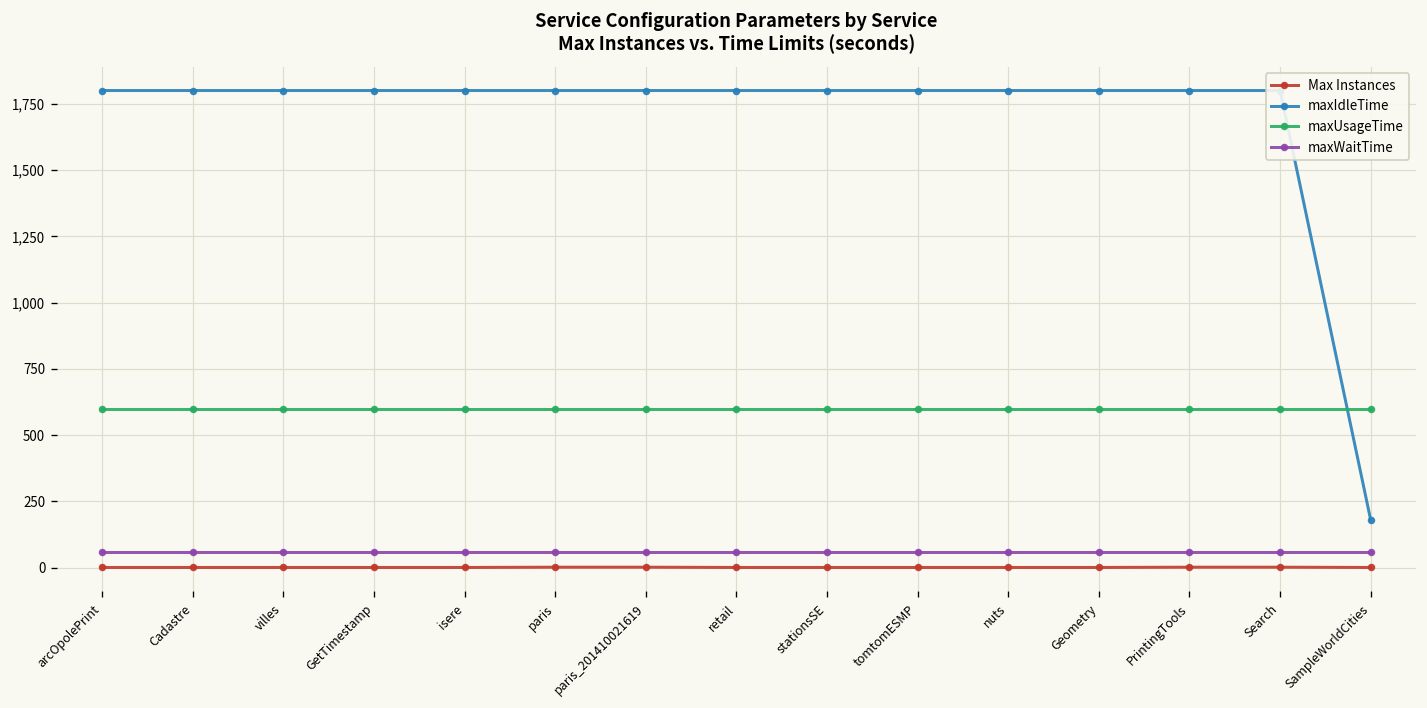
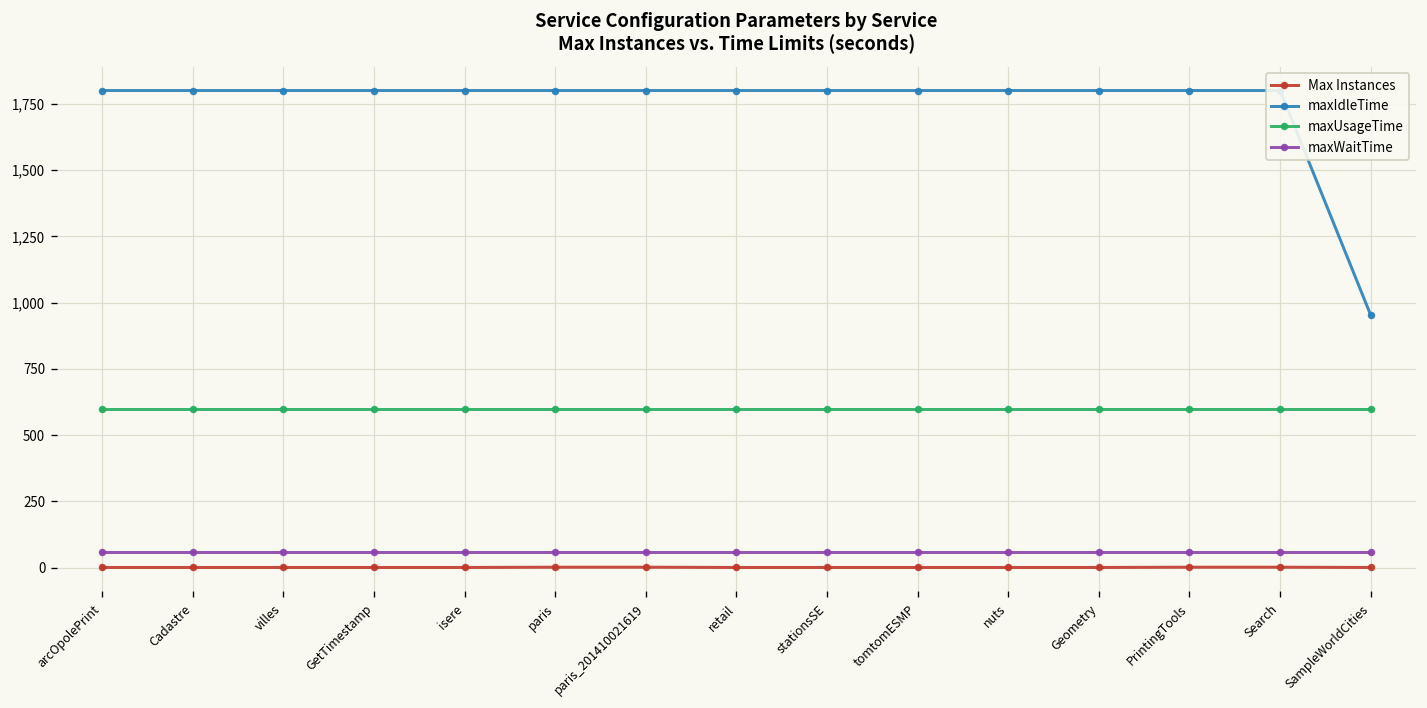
maxIdleTime, SampleWorldCities: 180 -> 950
